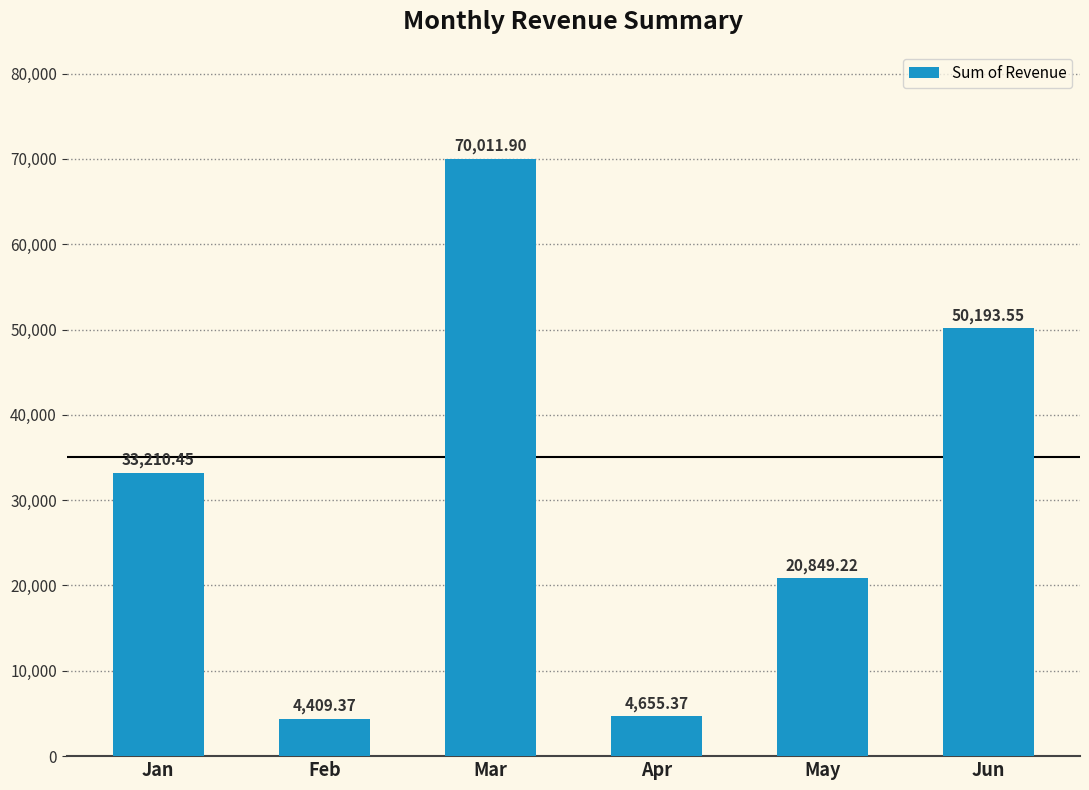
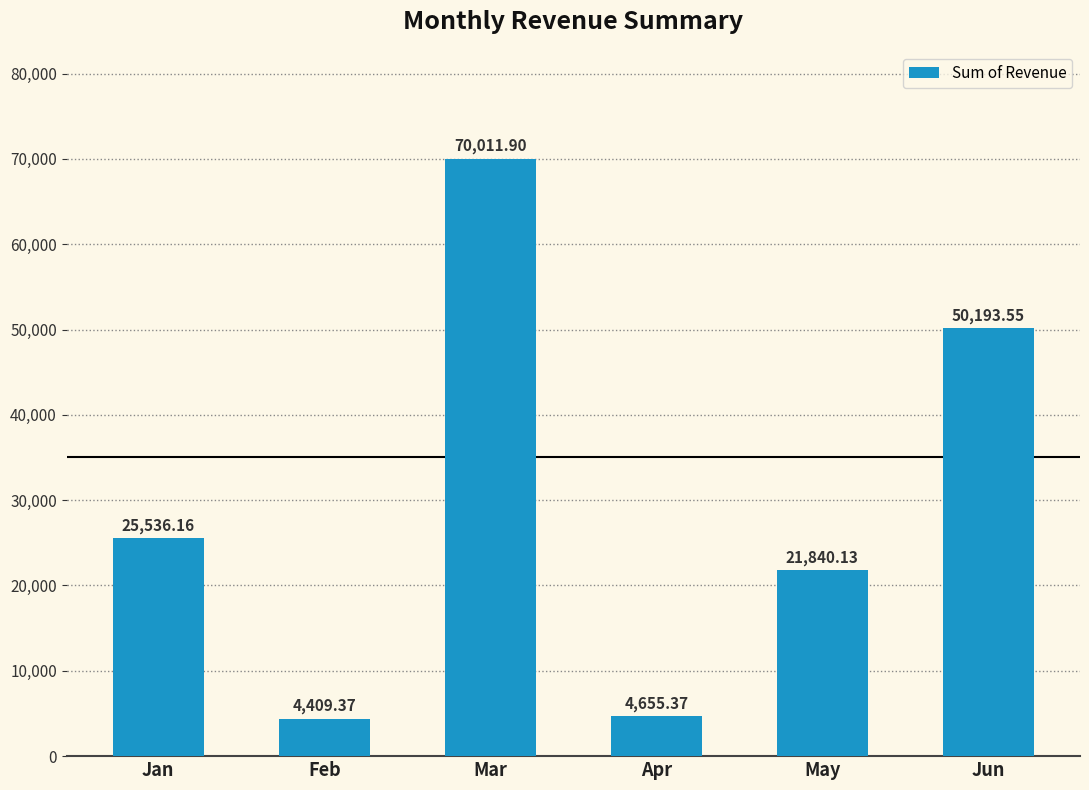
Jan: 33,210.45 -> 25,536.16
May: 20,849.22 -> 21,840.13
